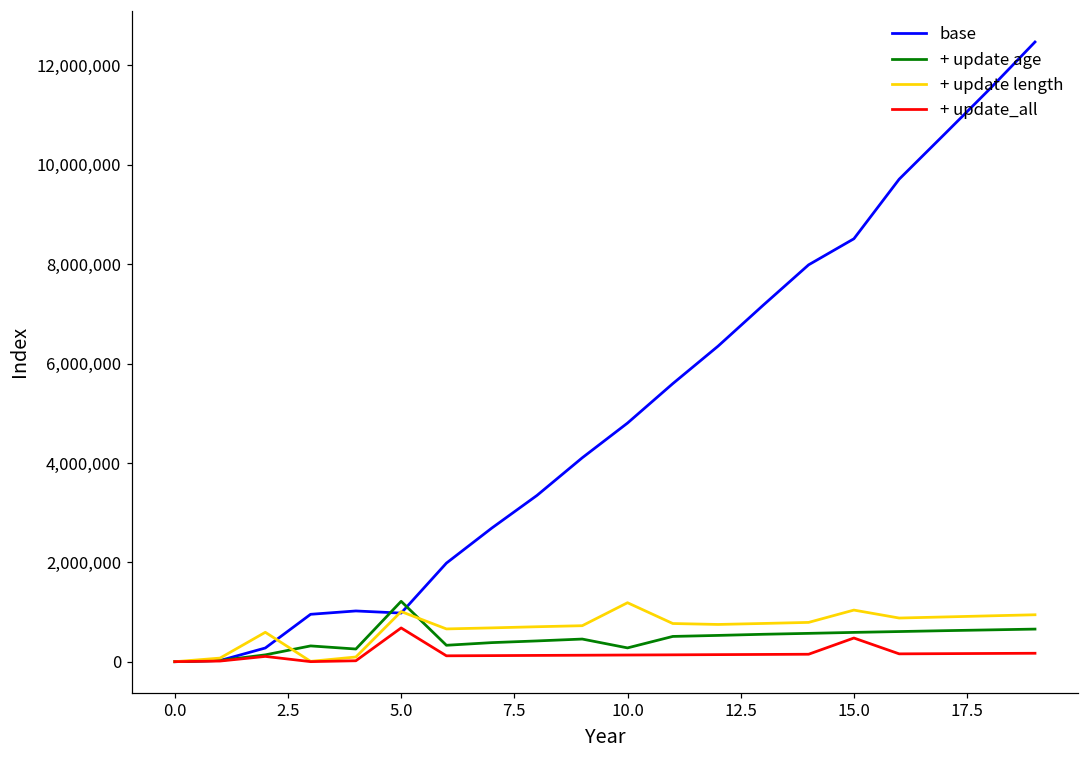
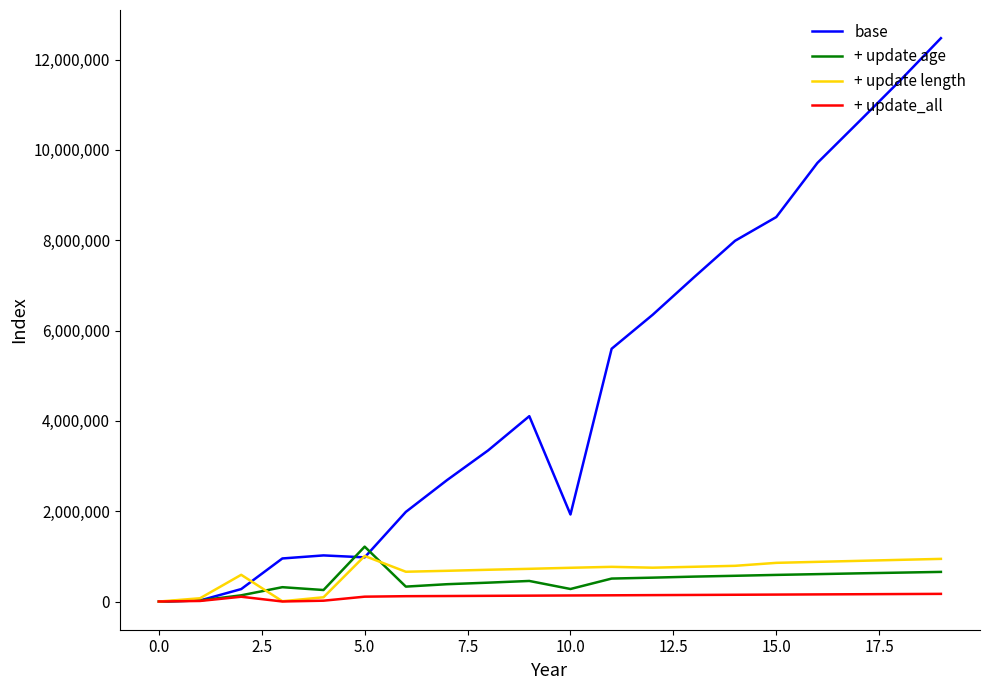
+ update_all, 5.0: 700,000 -> 100,000
base, 10.0: 4,800,000 -> 1,900,000
+ update length, 10.0: 1,200,000 -> 700,000
+ update length, 15.0: 1,000,000 -> 900,000
+ update_all, 15.0: 500,000 -> 200,000
